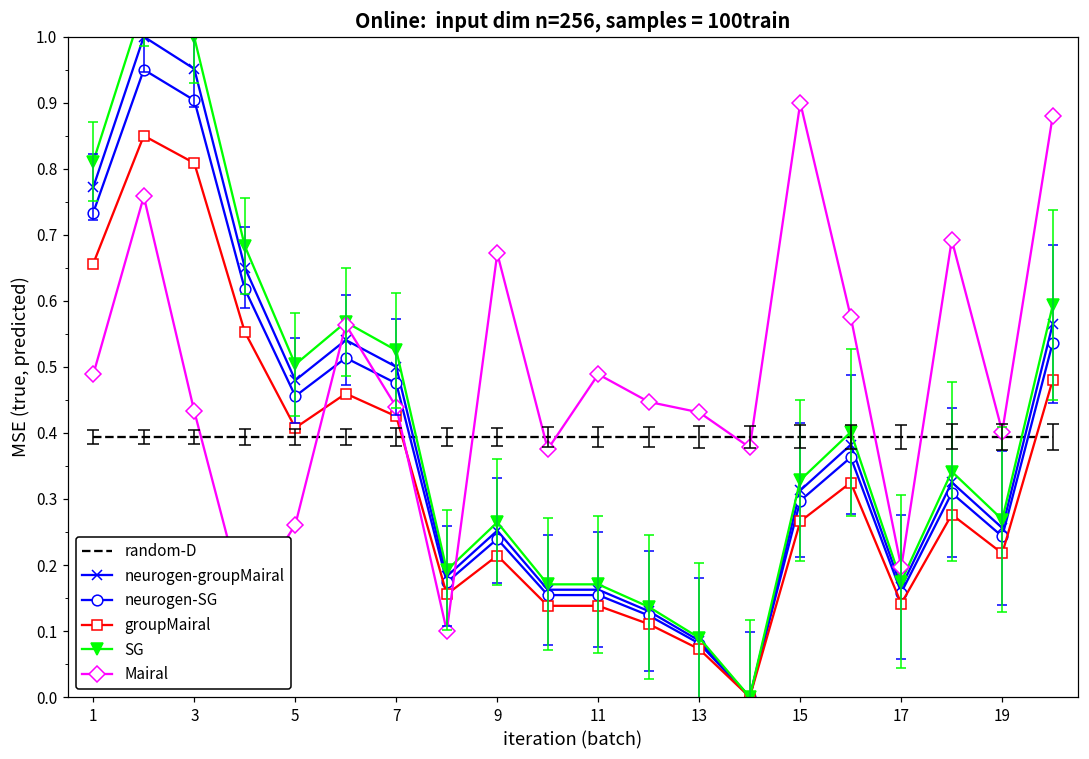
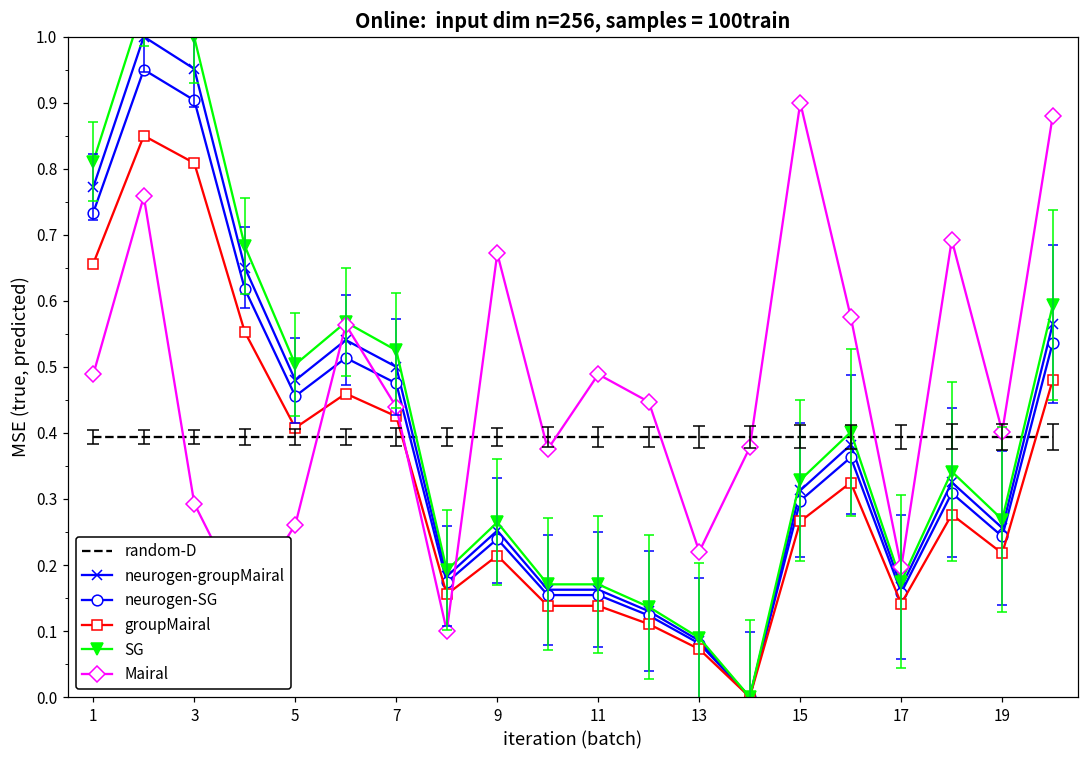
Mairal, 3: 0.43 -> 0.29
Mairal, 13: 0.43 -> 0.22
